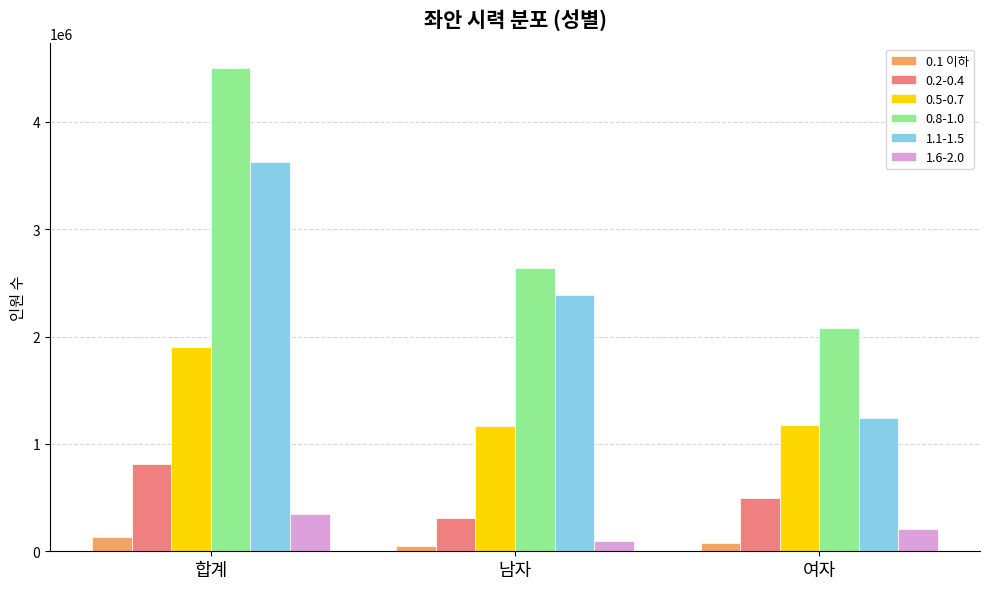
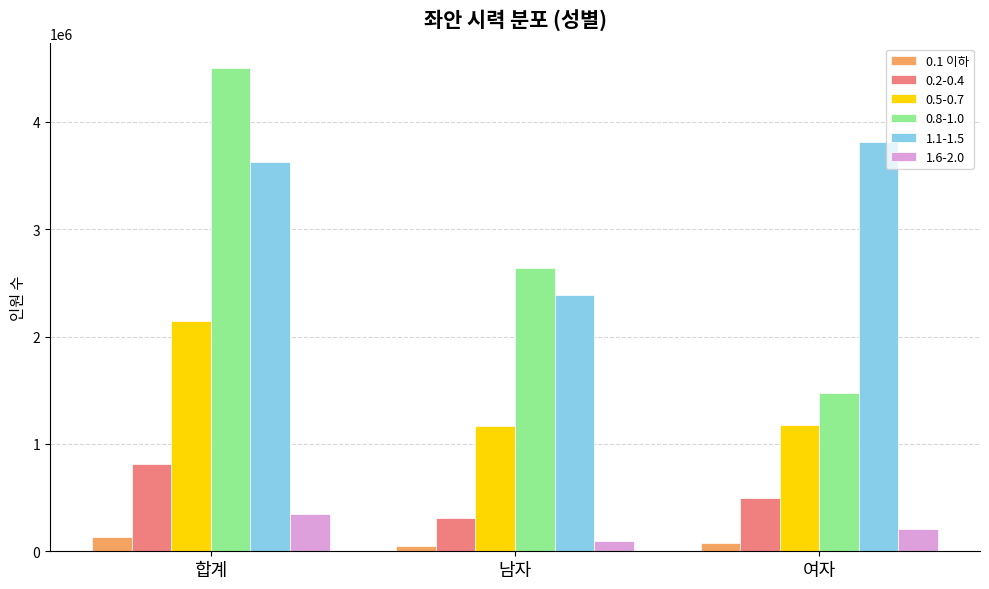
0.5-0.7, 합계: 1910000 -> 2140000
0.8-1.0, 여자: 2080000 -> 1470000
1.1-1.5, 여자: 1240000 -> 3810000
